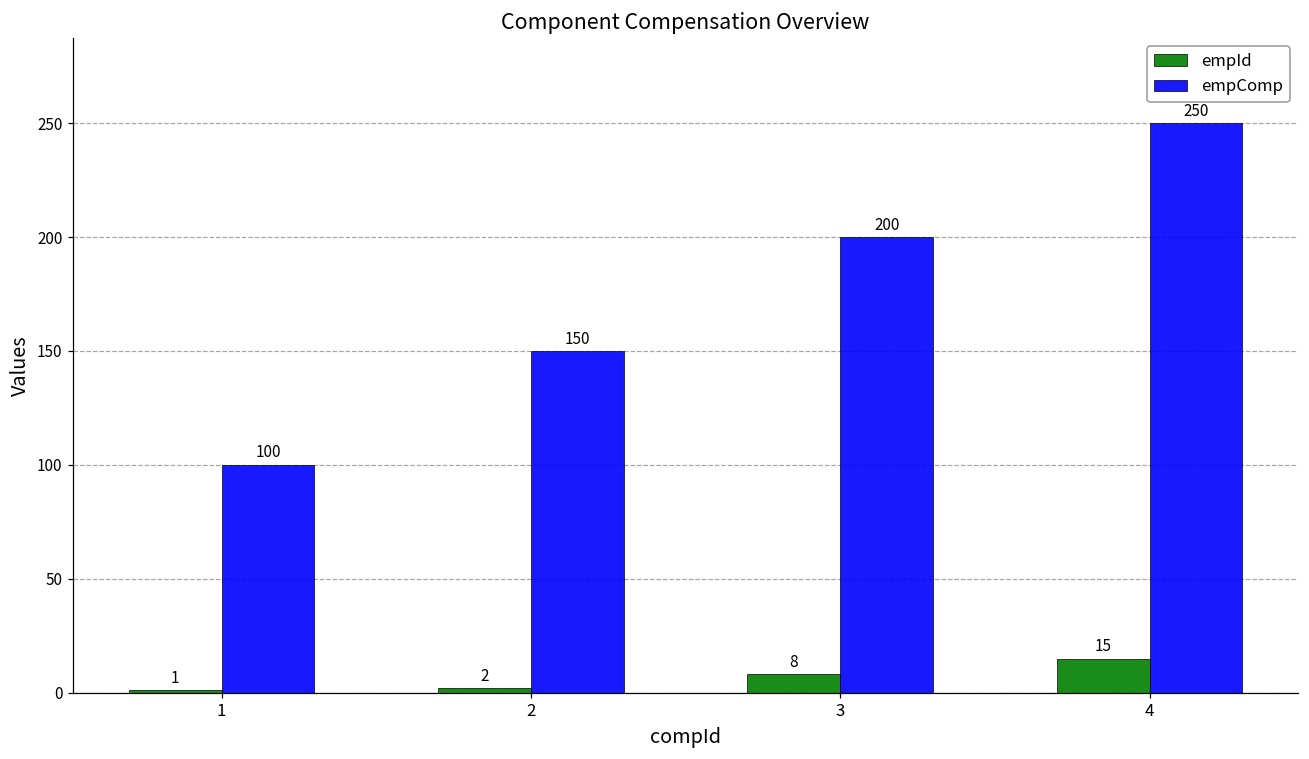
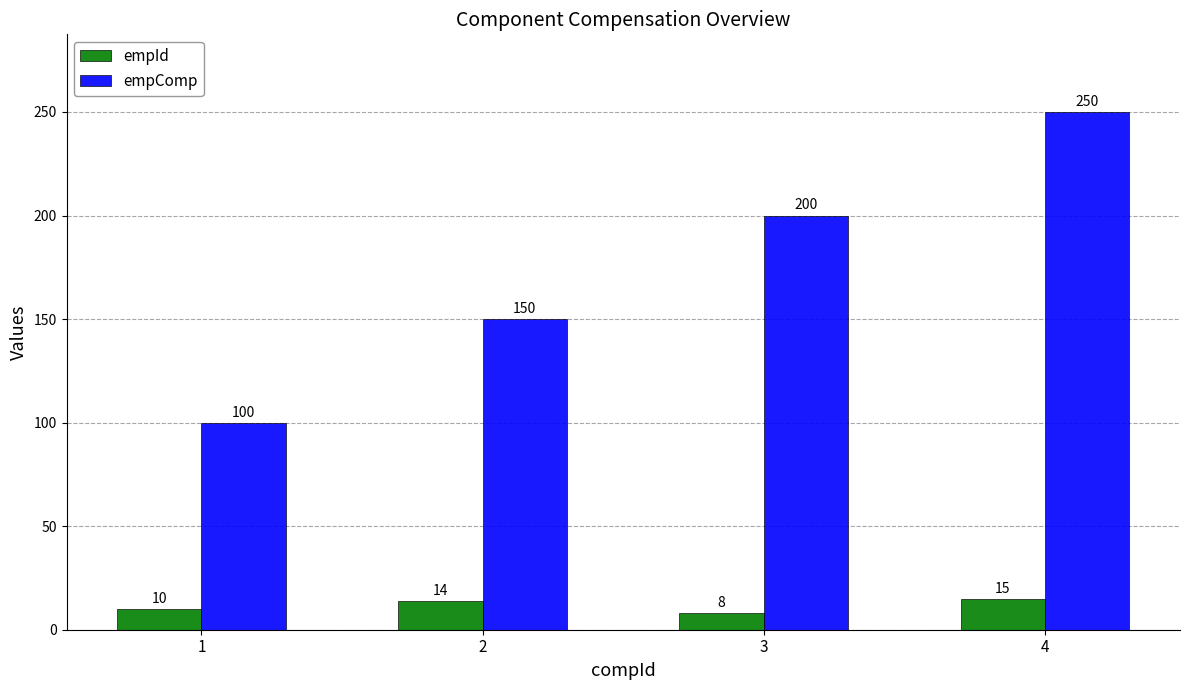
empId, 1: 1 -> 10
empId, 2: 2 -> 14
